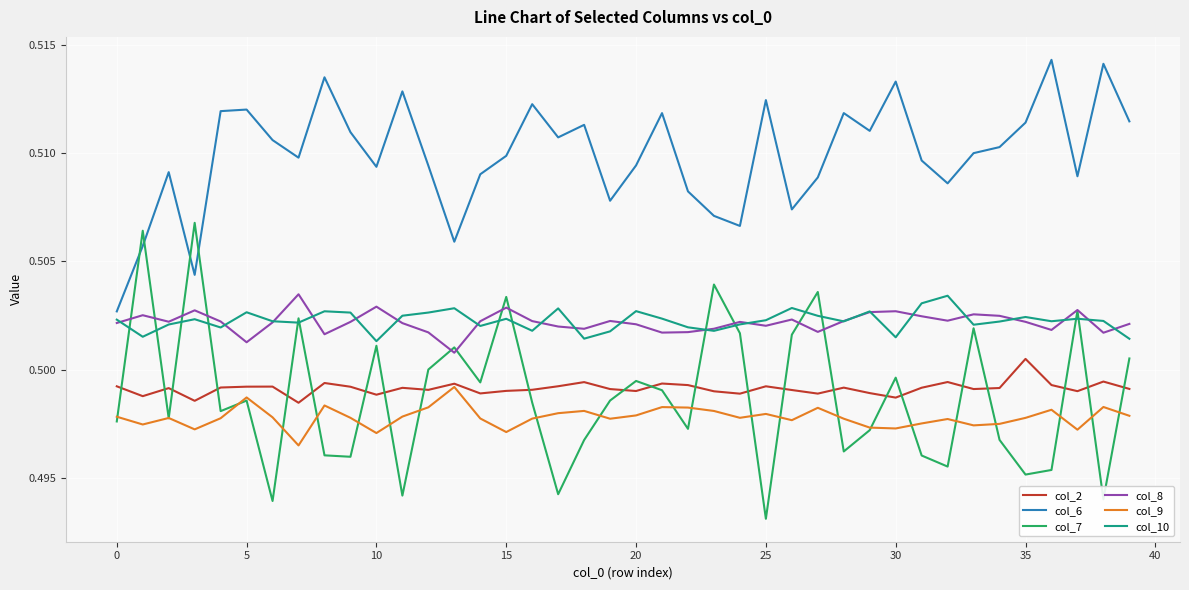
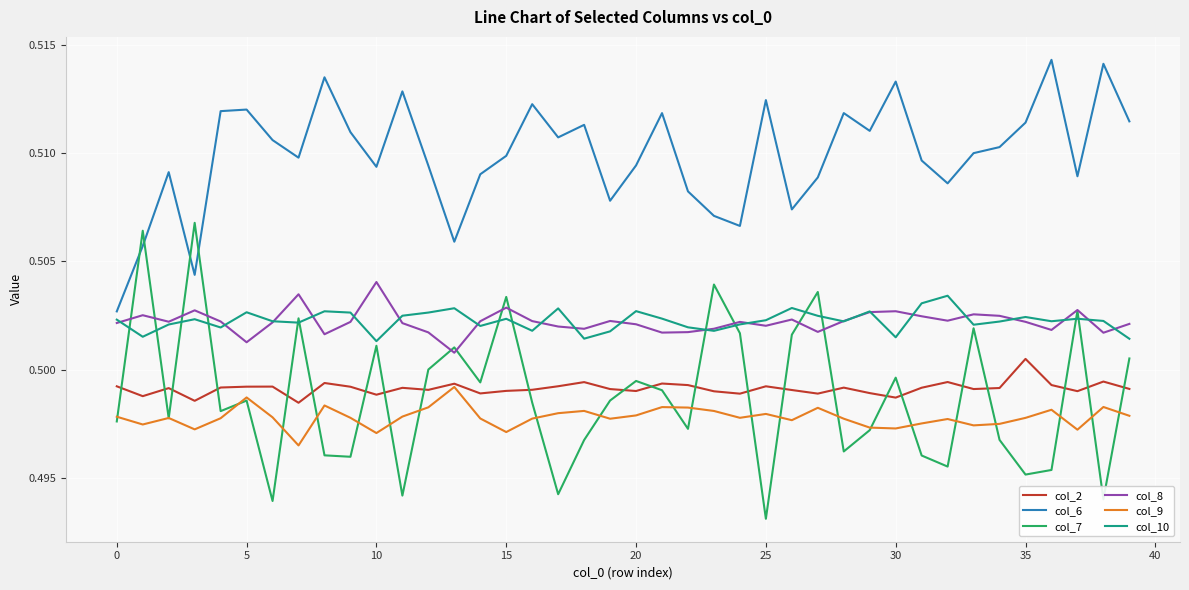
col_8, 10: 0.5029 -> 0.5041
